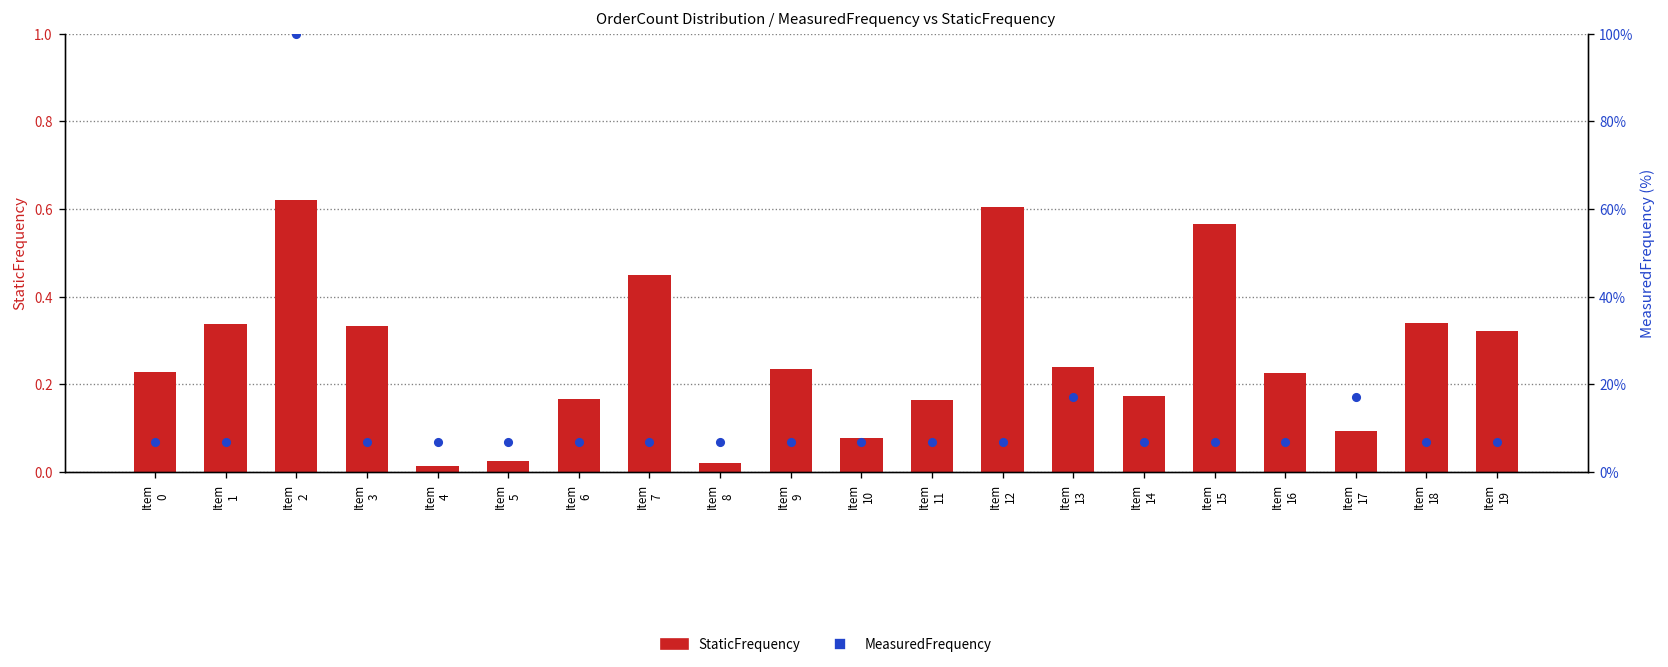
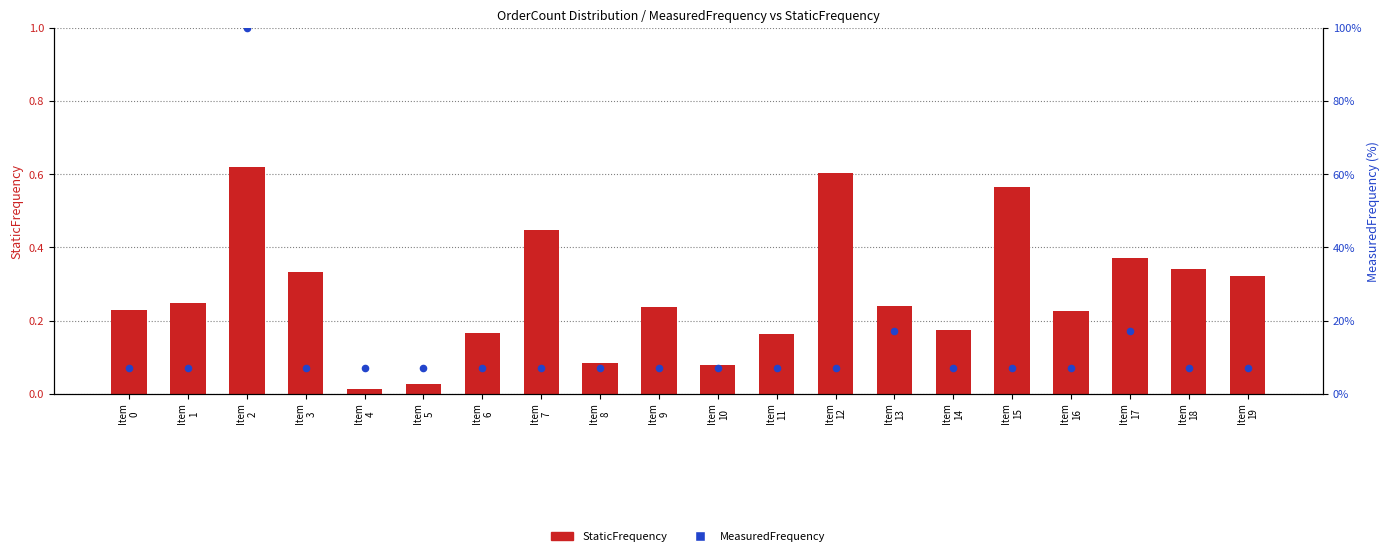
StaticFrequency, Item 1: 0.34 -> 0.25
StaticFrequency, Item 8: 0.02 -> 0.08
StaticFrequency, Item 17: 0.09 -> 0.37
